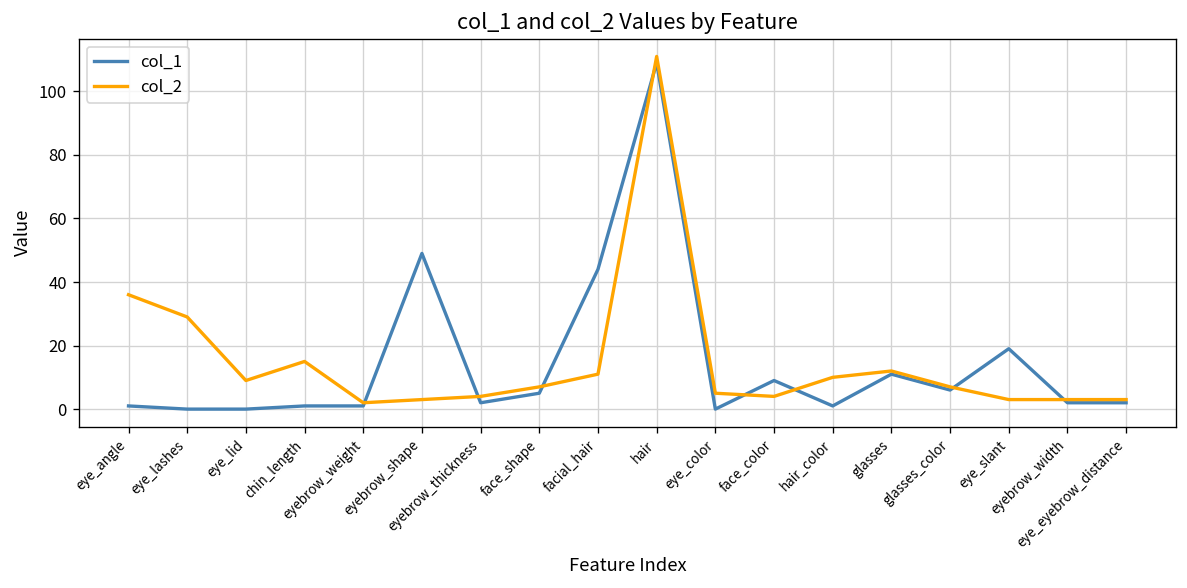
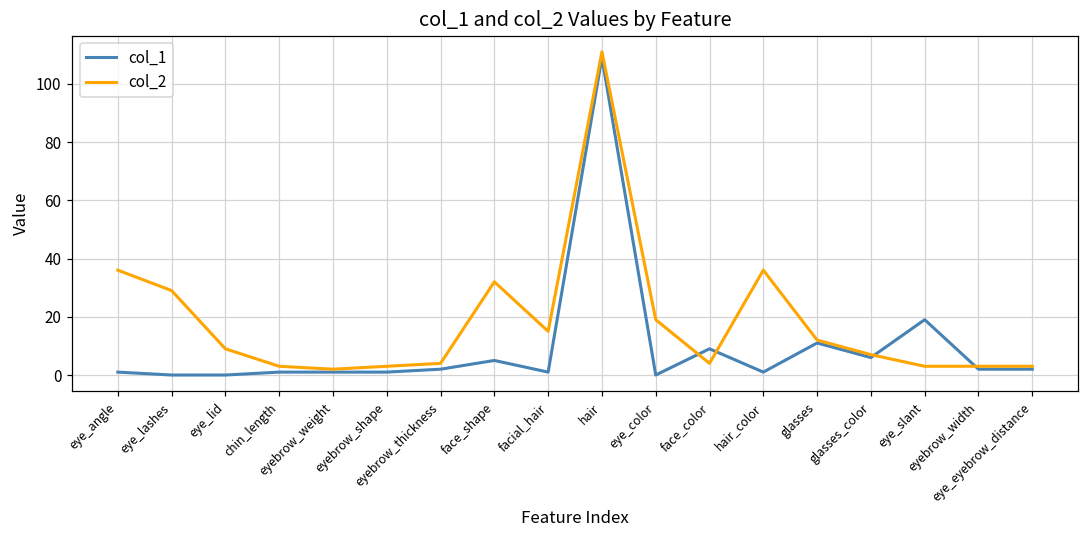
col_2, chin_length: 15 -> 3
col_1, eyebrow_shape: 49 -> 1
col_2, face_shape: 7 -> 32
col_1, facial_hair: 44 -> 1
col_2, facial_hair: 11 -> 15
col_2, eye_color: 5 -> 19
col_2, hair_color: 10 -> 36
